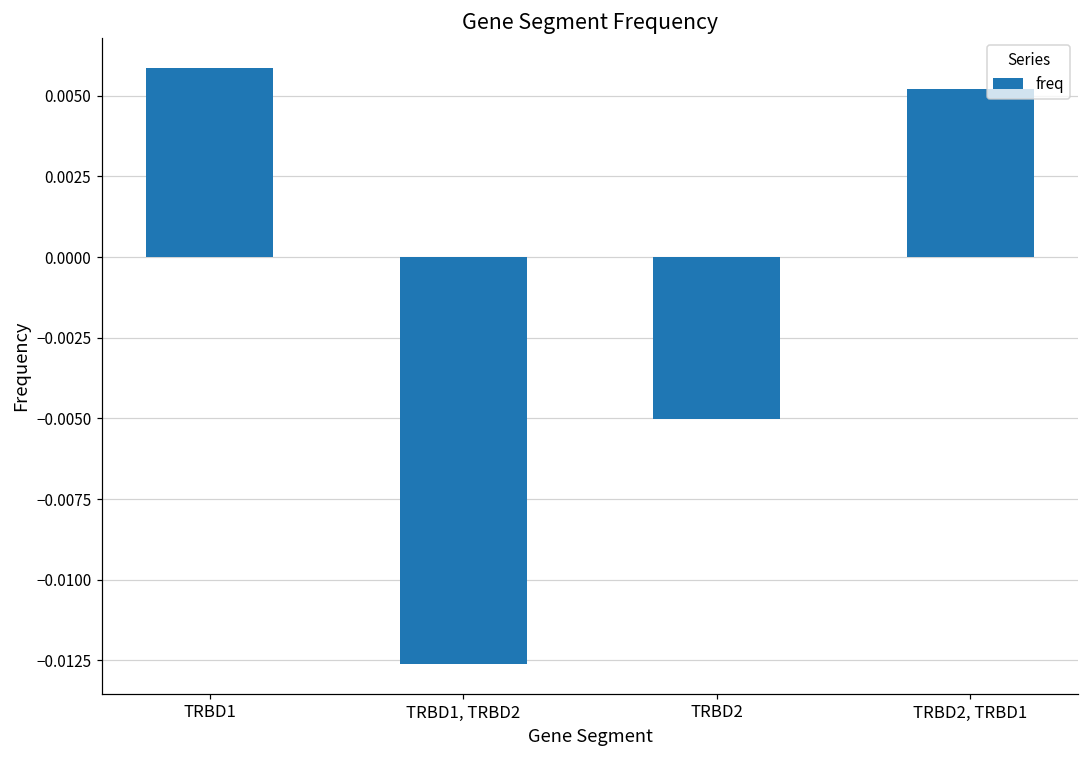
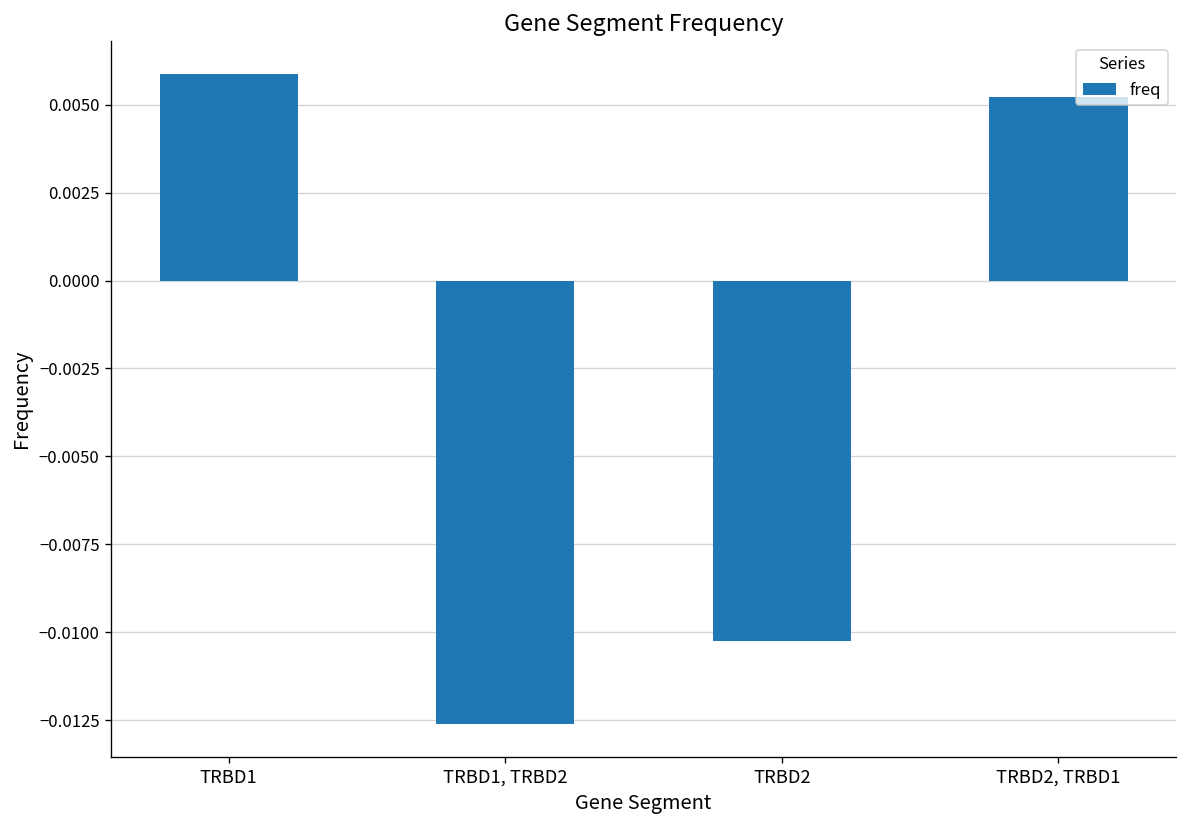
TRBD2: -0.0050 -> -0.0103
